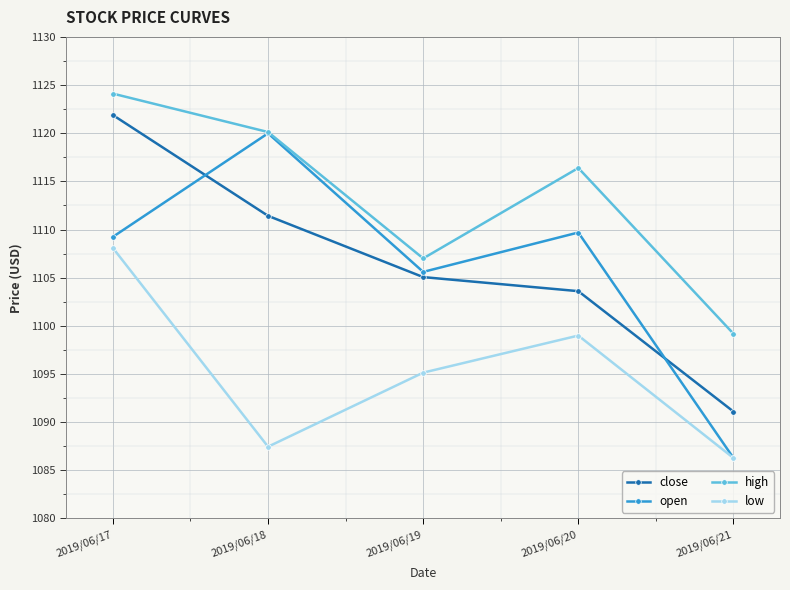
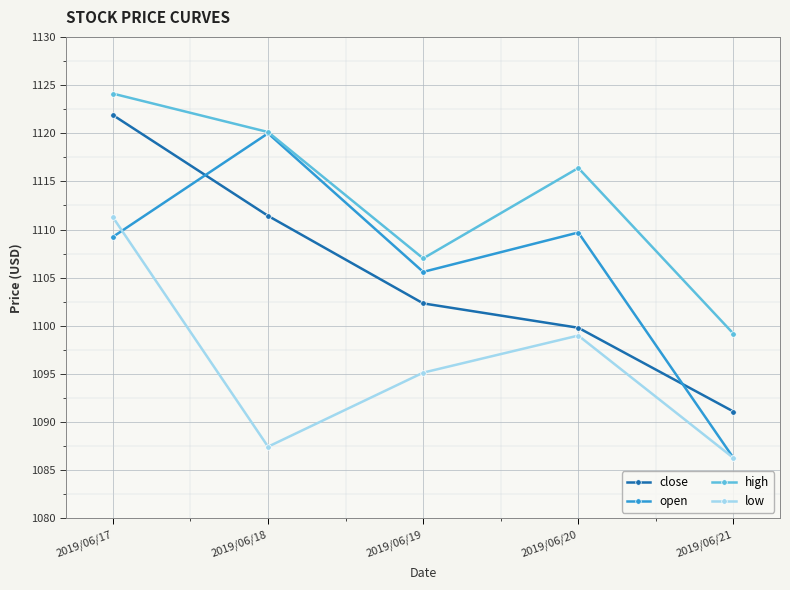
low, 2019/06/17: 1108 -> 1111
close, 2019/06/19: 1105 -> 1102
close, 2019/06/20: 1104 -> 1100
